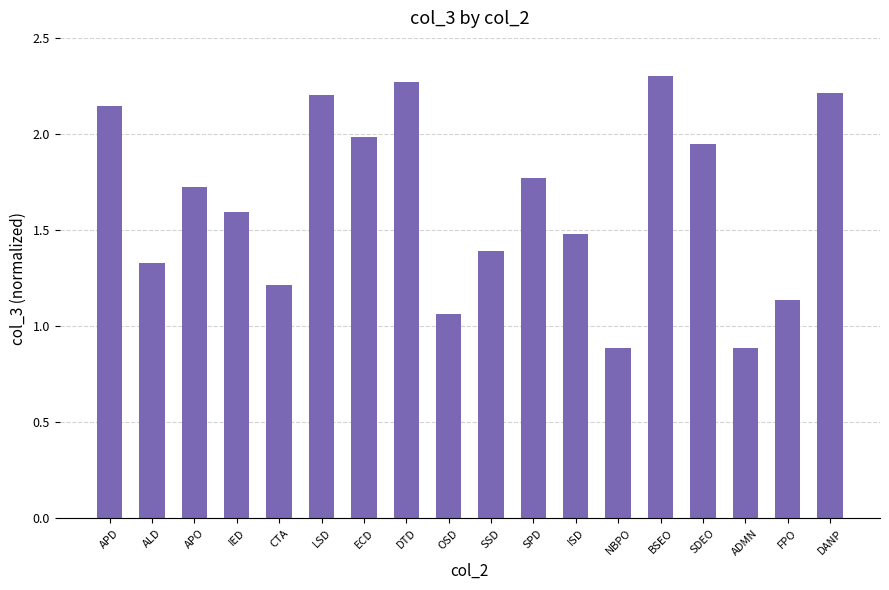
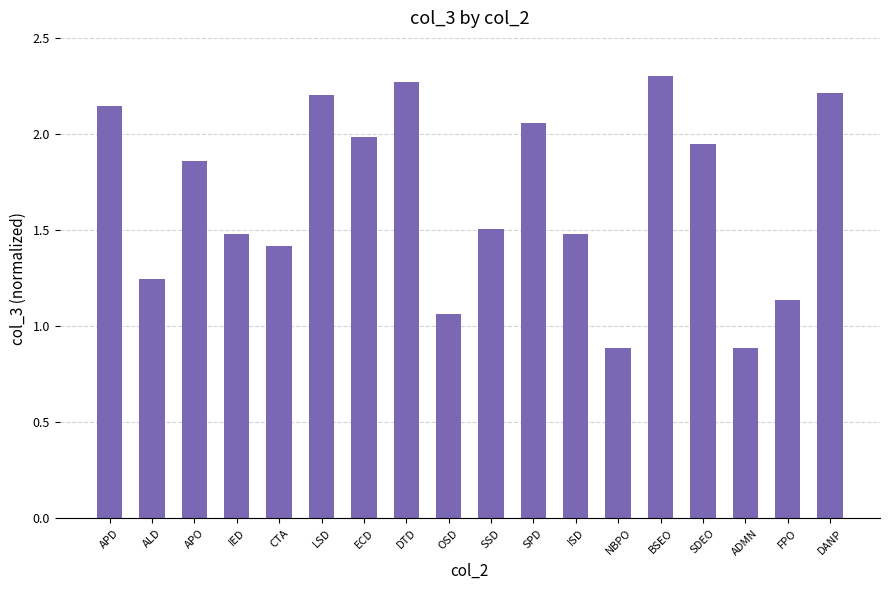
ALD: 1.33 -> 1.24
APO: 1.72 -> 1.86
IED: 1.59 -> 1.48
CTA: 1.21 -> 1.42
SSD: 1.39 -> 1.50
SPD: 1.77 -> 2.06
